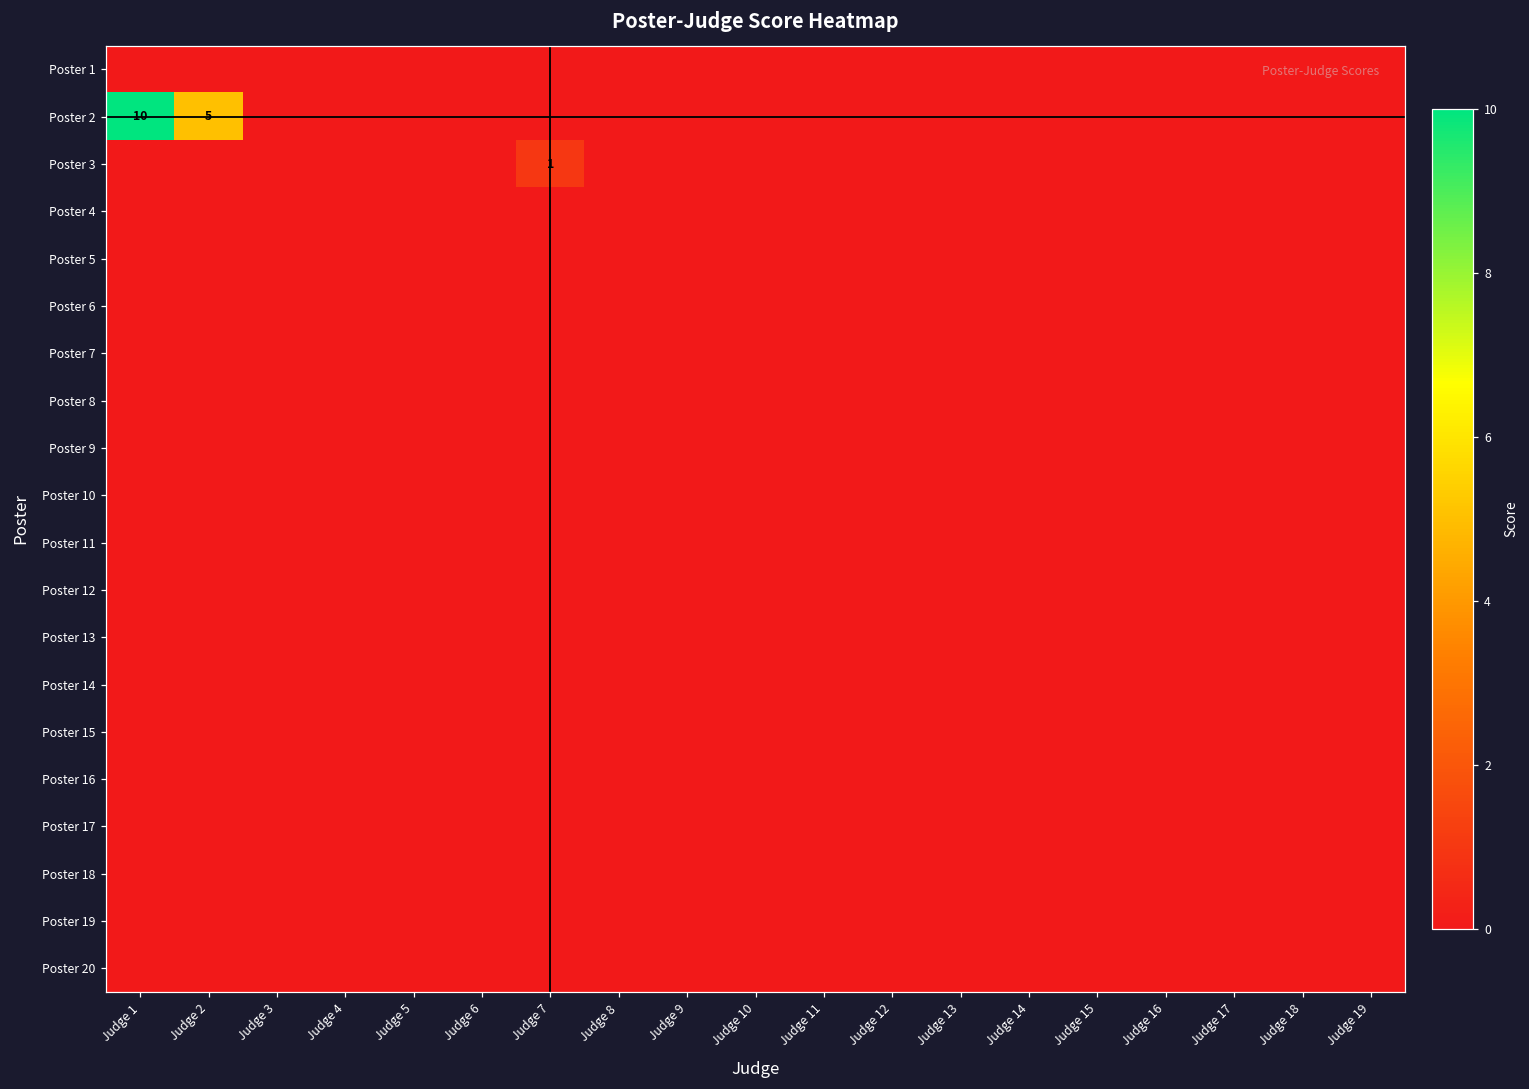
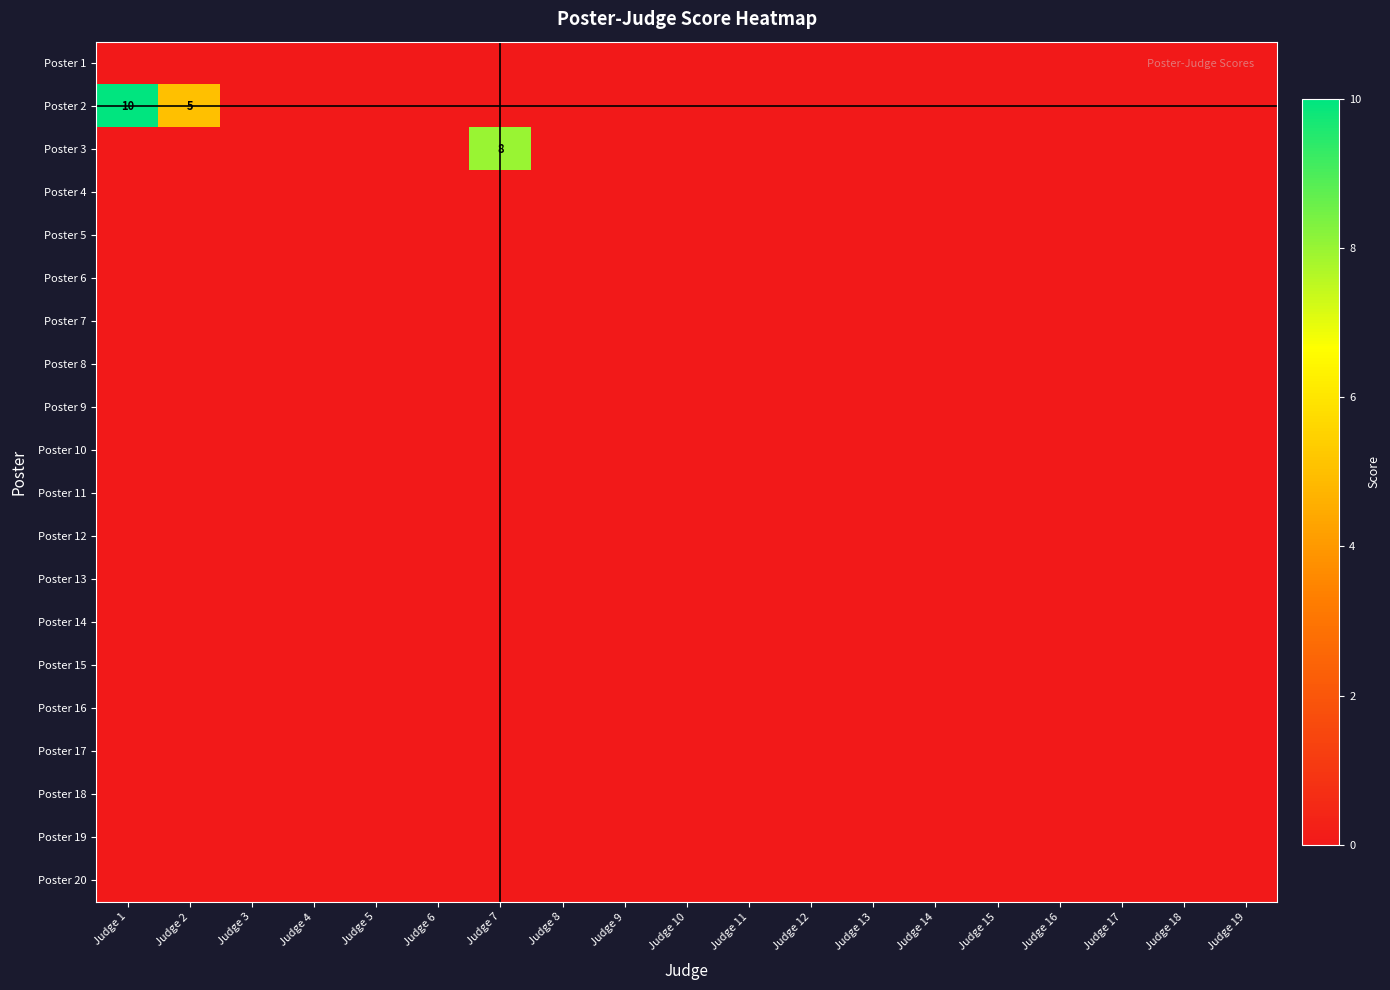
Poster 3, Judge 7: 1 -> 8
